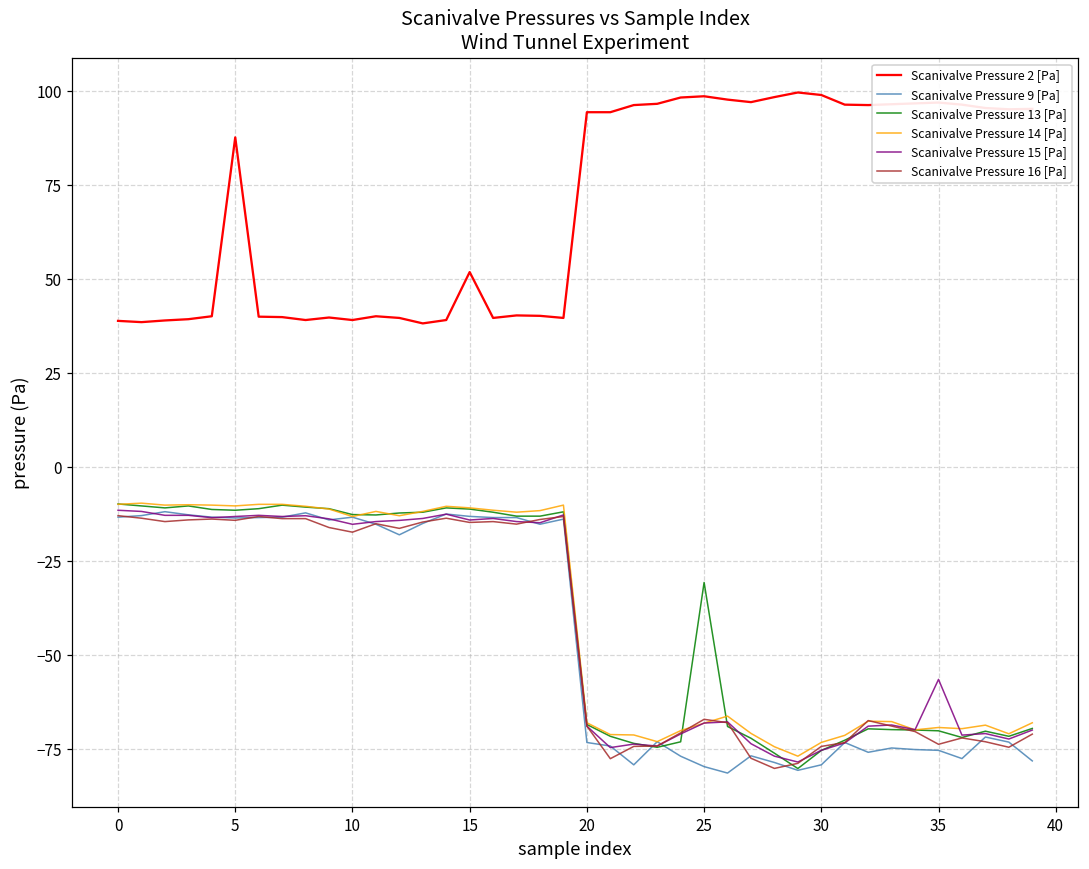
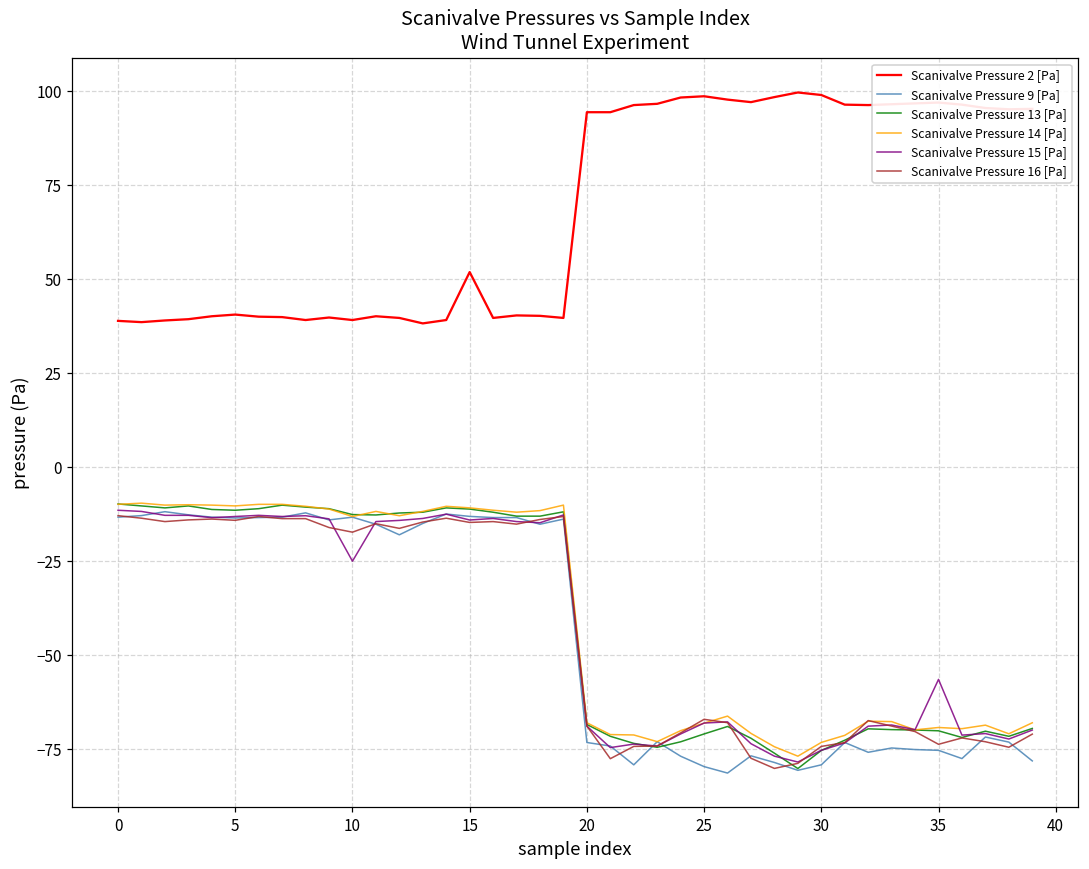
Scanivalve Pressure 2 [Pa], 5: 88 -> 41
Scanivalve Pressure 15 [Pa], 10: -15 -> -25
Scanivalve Pressure 13 [Pa], 25: -31 -> -71
